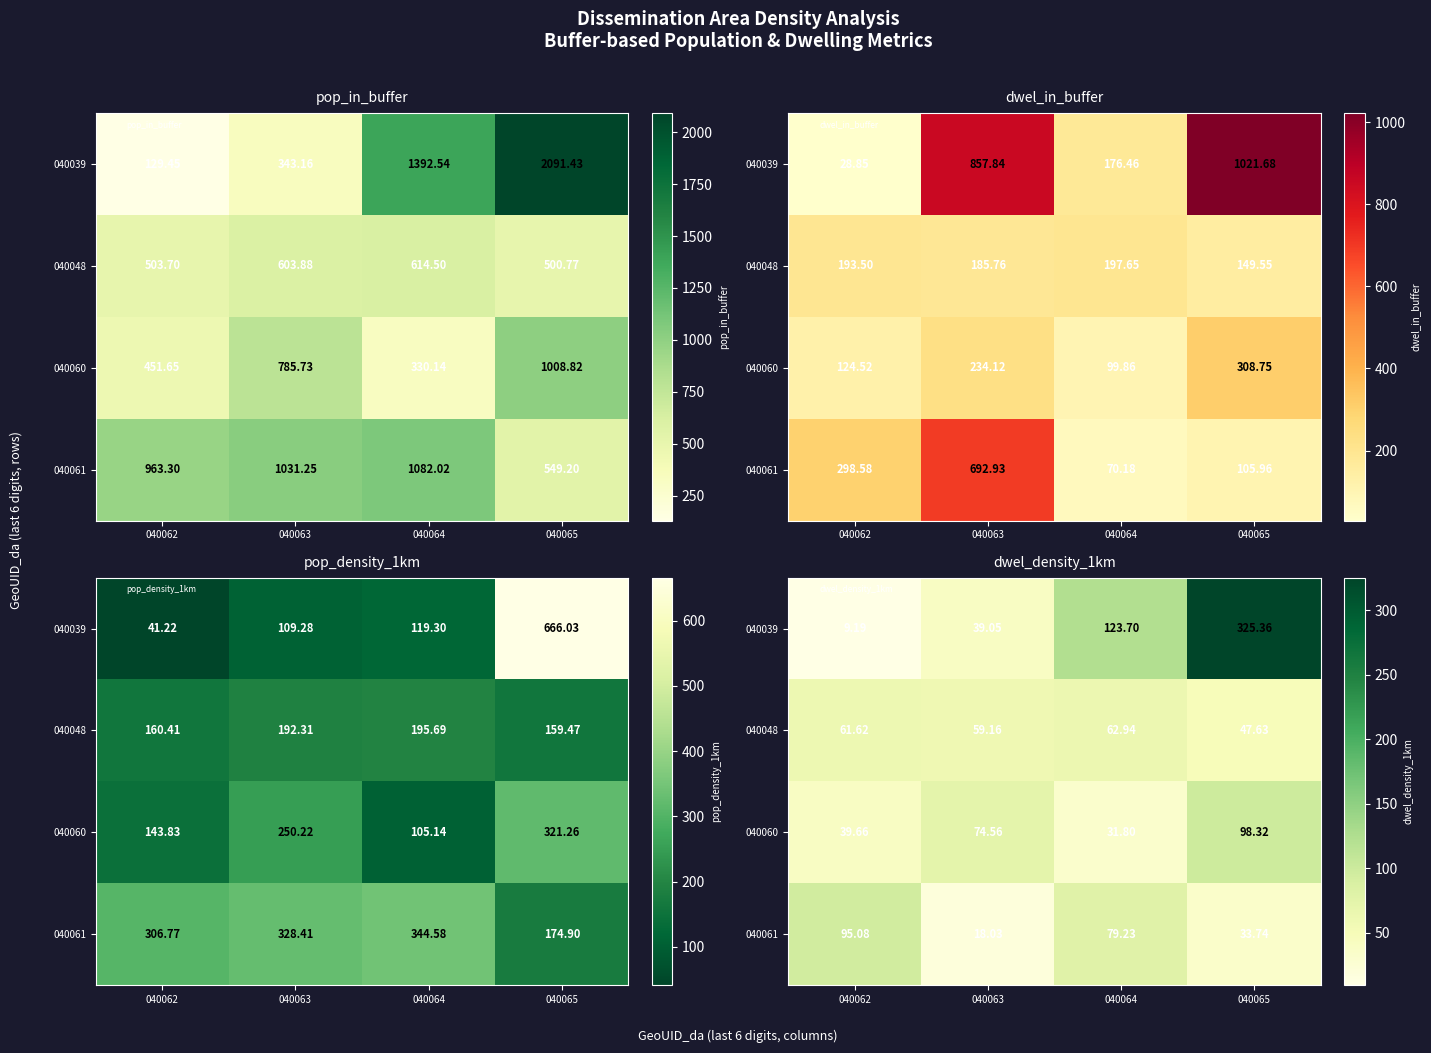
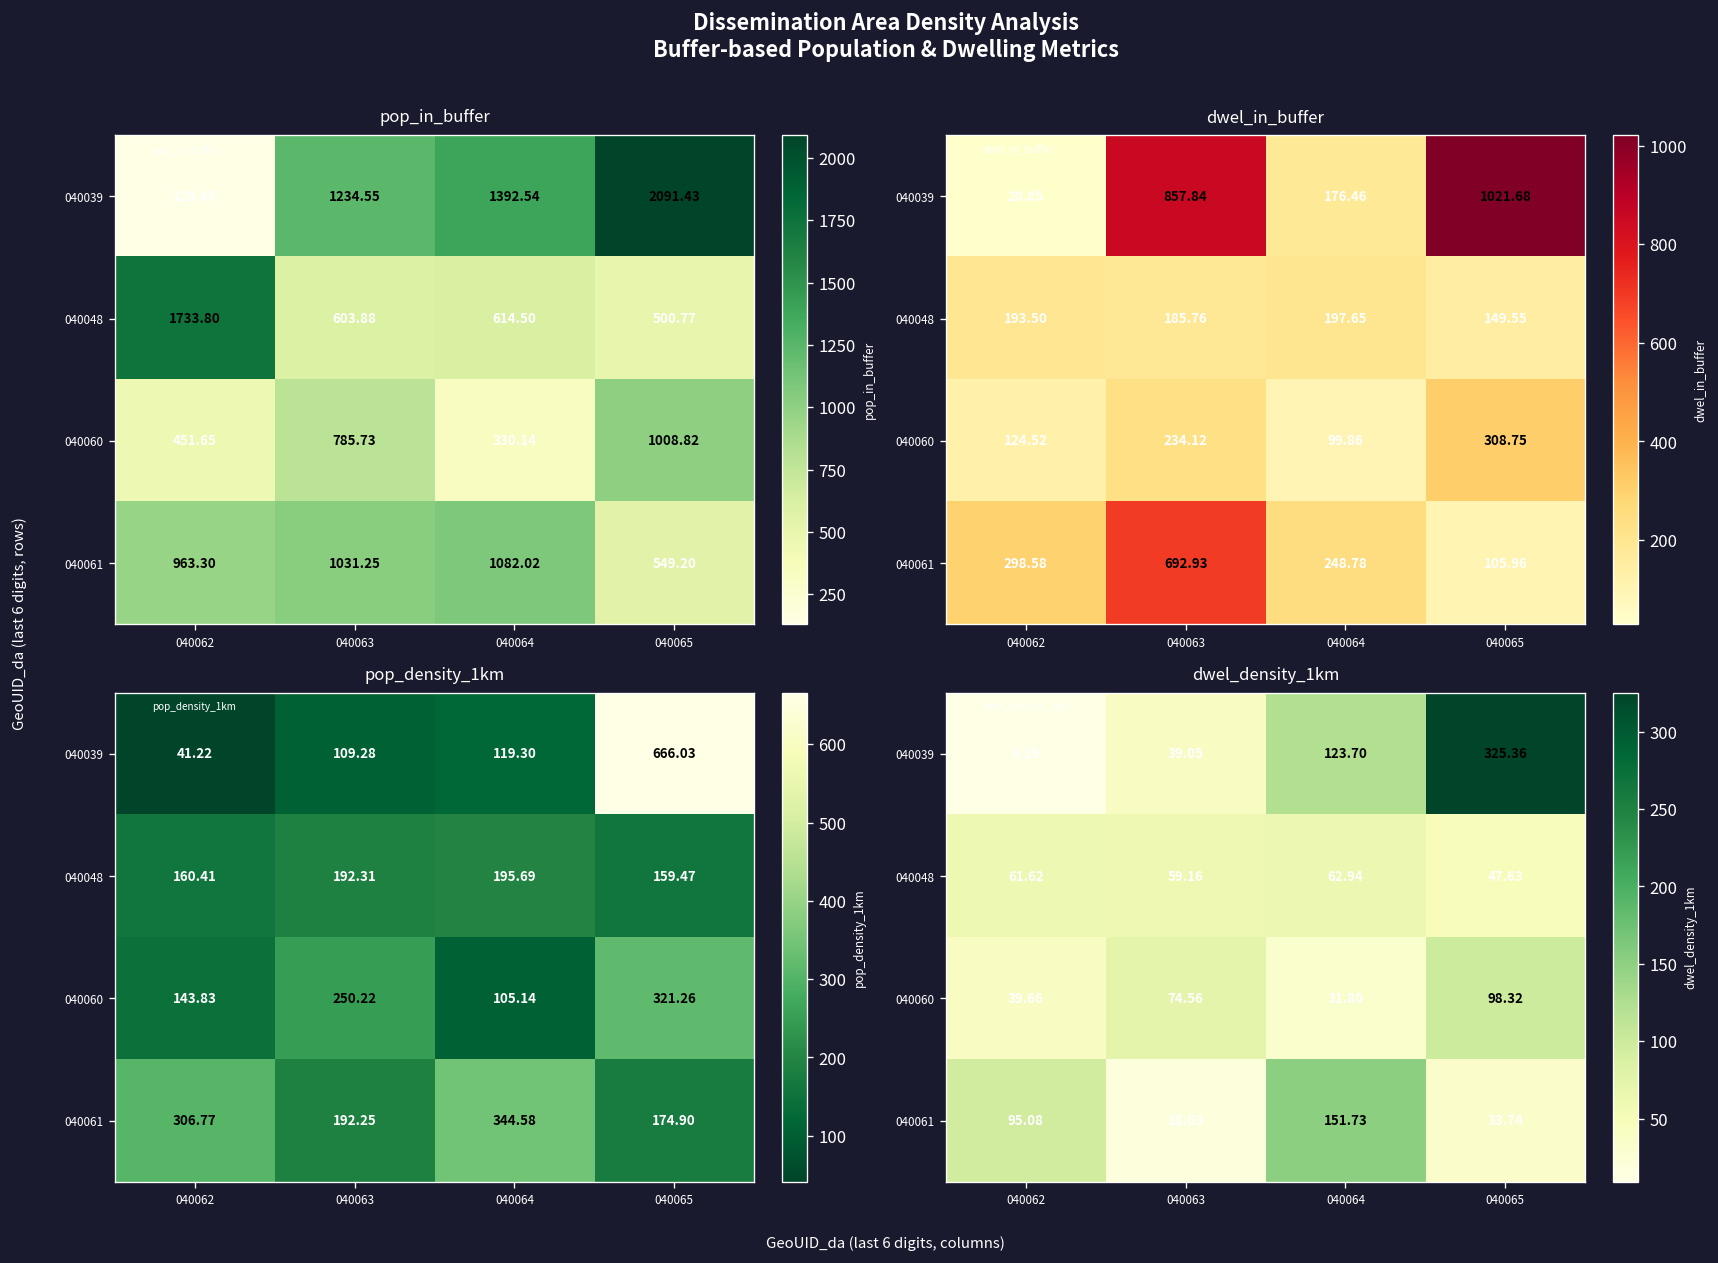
pop_in_buffer, 040039, 040063: 343.16 -> 1234.55
pop_in_buffer, 040048, 040062: 503.70 -> 1733.80
dwel_in_buffer, 040061, 040064: 70.18 -> 248.78
pop_density_1km, 040061, 040063: 328.41 -> 192.25
dwel_density_1km, 040061, 040064: 79.23 -> 151.73
